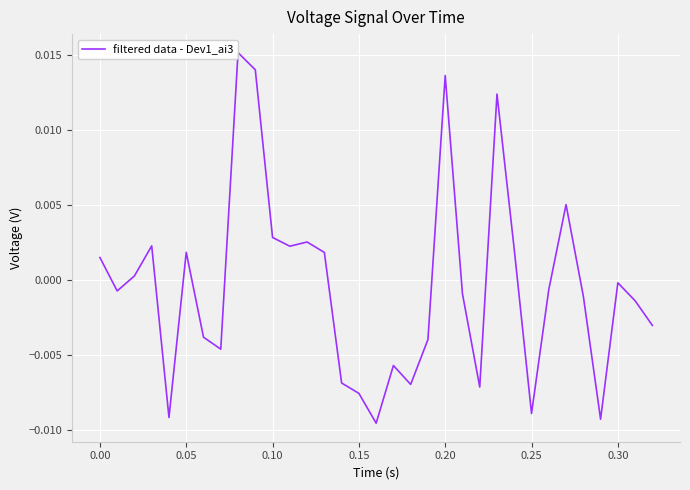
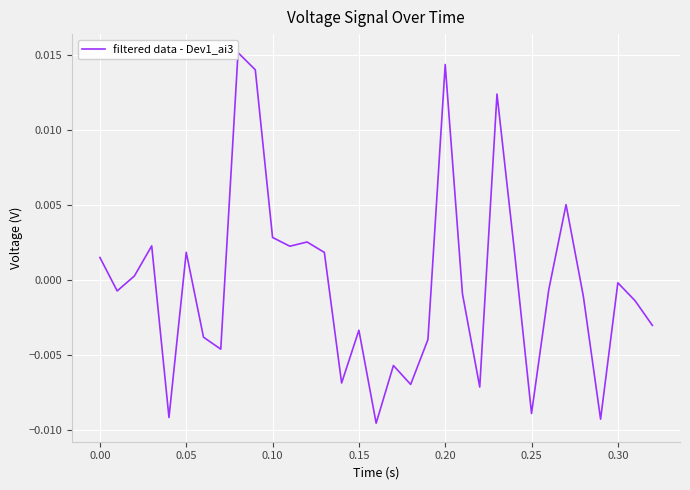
0.15: -0.0076 -> -0.0034
0.20: 0.0136 -> 0.0144
